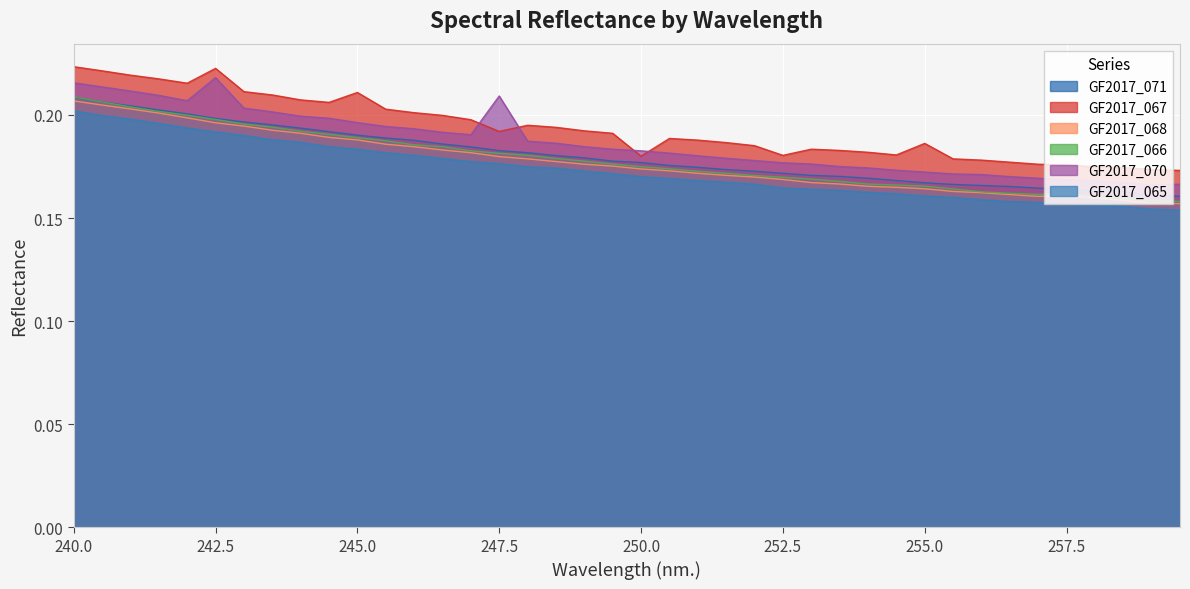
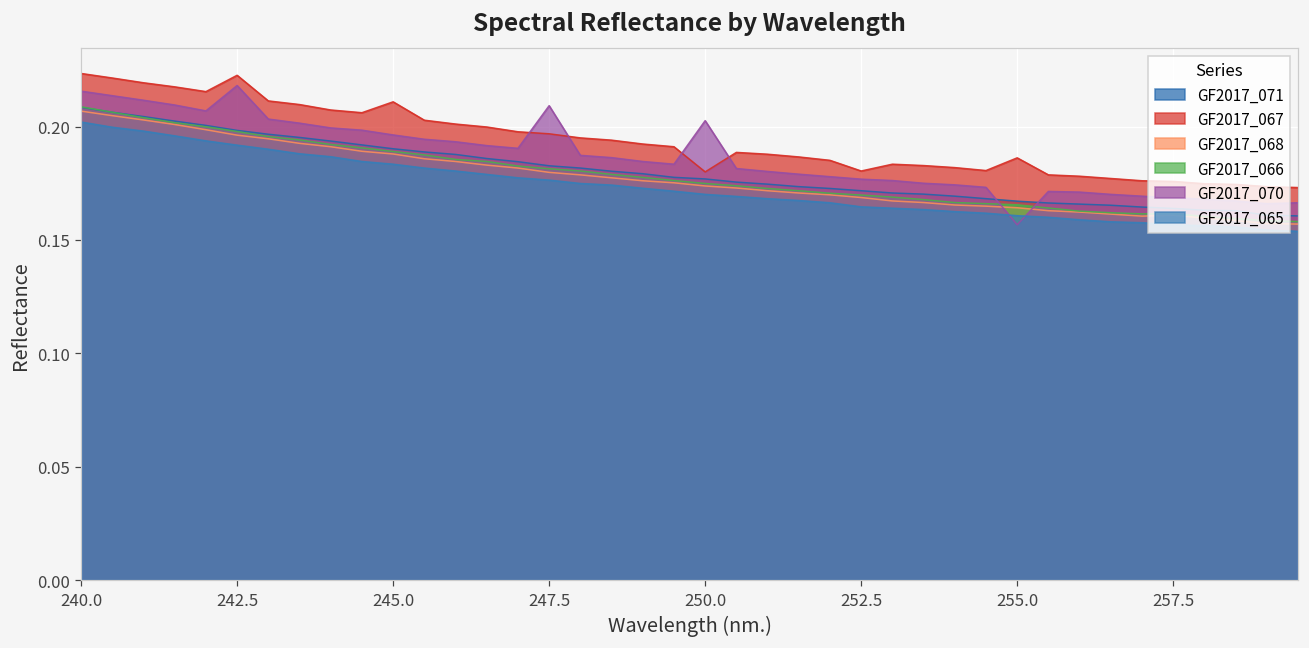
GF2017_067, 247.5: 0.192 -> 0.197
GF2017_070, 250.0: 0.183 -> 0.203
GF2017_070, 255.0: 0.172 -> 0.157
